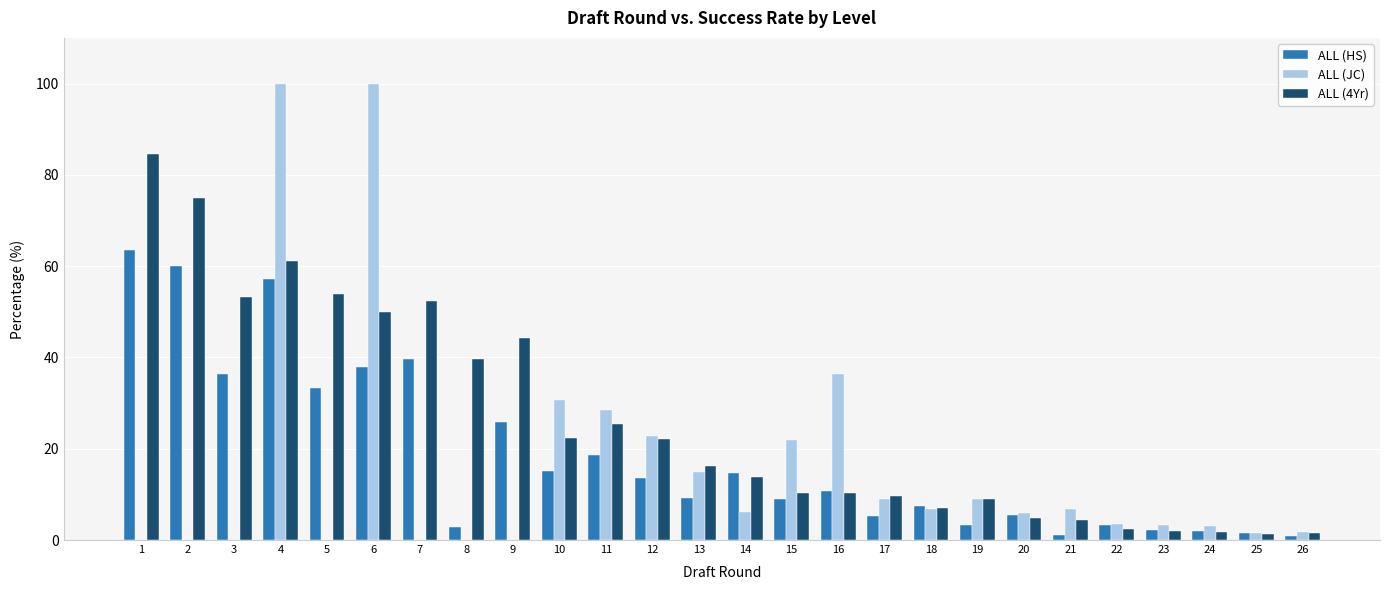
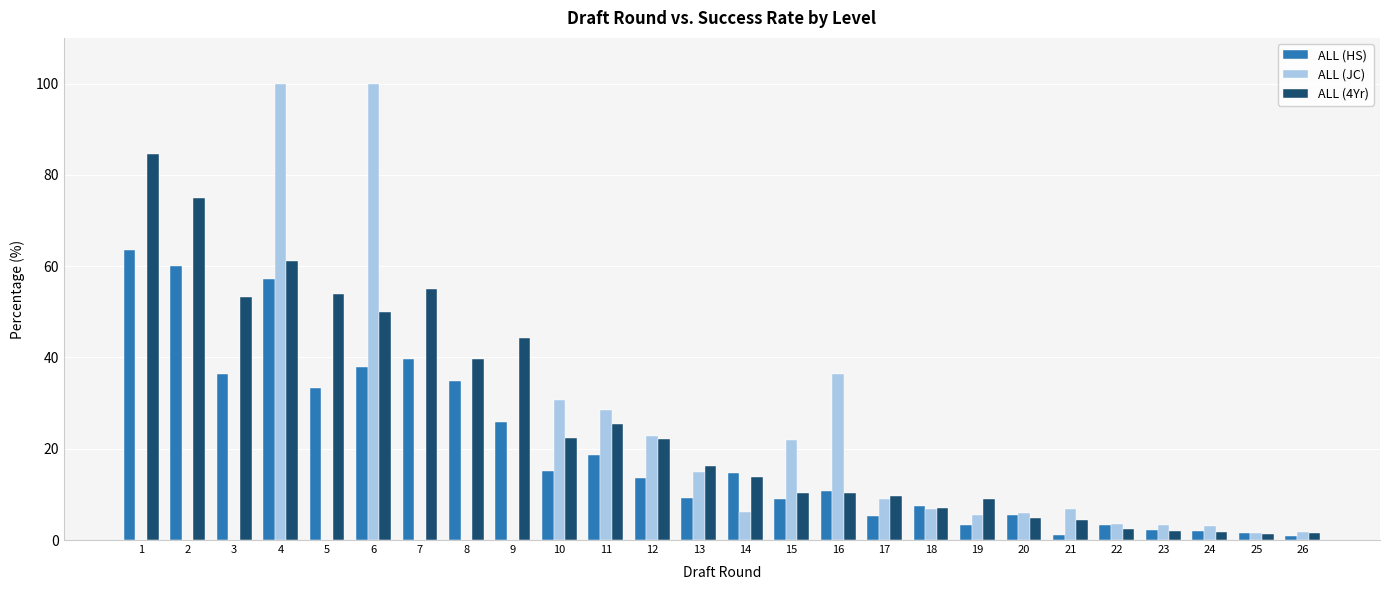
ALL (4Yr), 7: 52 -> 55
ALL (HS), 8: 3 -> 35
ALL (JC), 19: 9 -> 6
